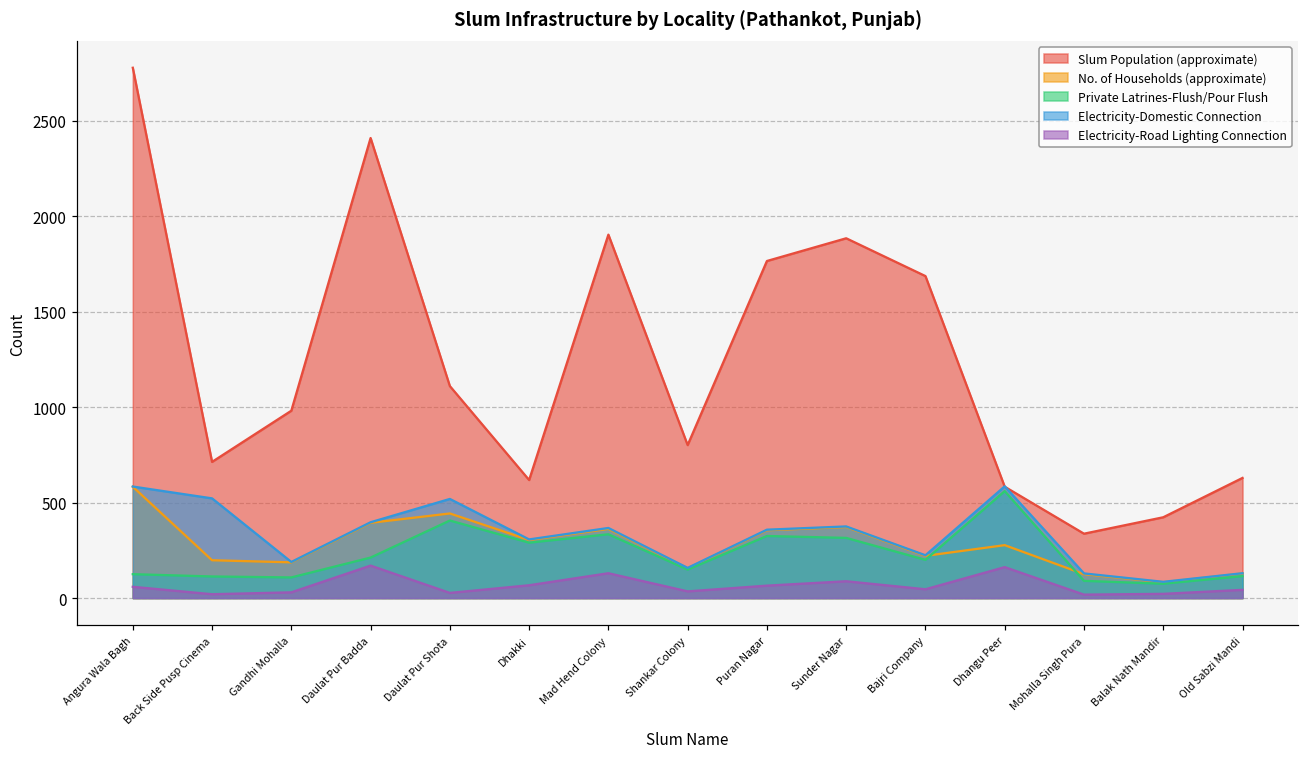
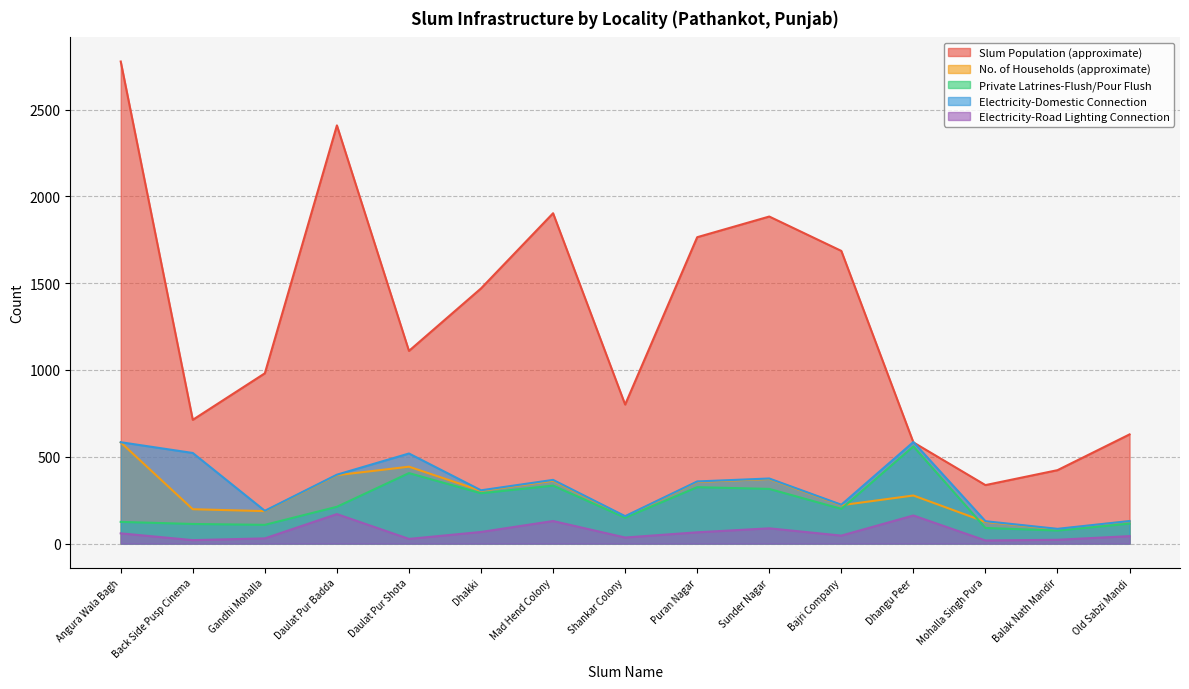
Slum Population (approximate), Dhakki: 620 -> 1470
